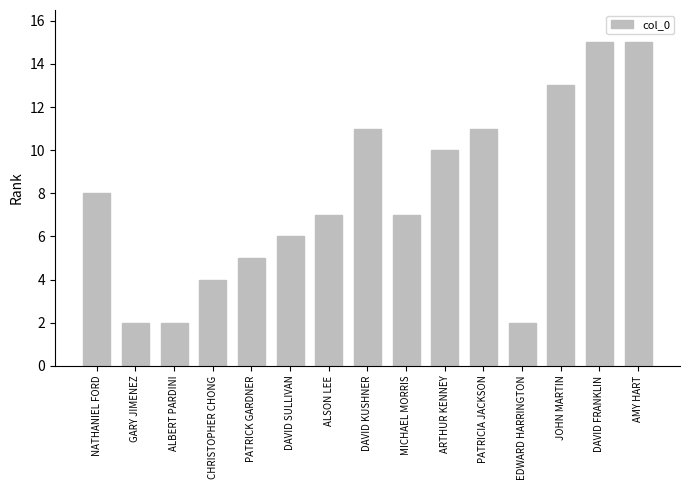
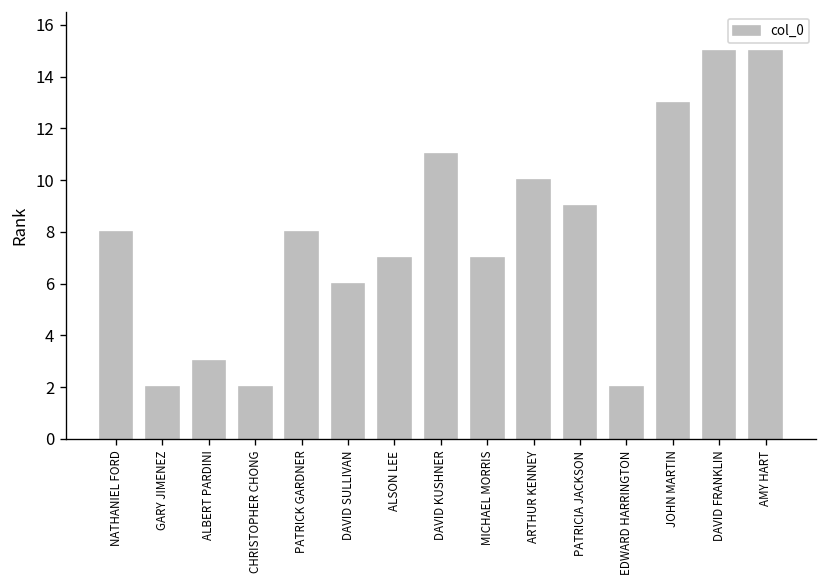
ALBERT PARDINI: 2 -> 3
CHRISTOPHER CHONG: 4 -> 2
PATRICK GARDNER: 5 -> 8
PATRICIA JACKSON: 11 -> 9
